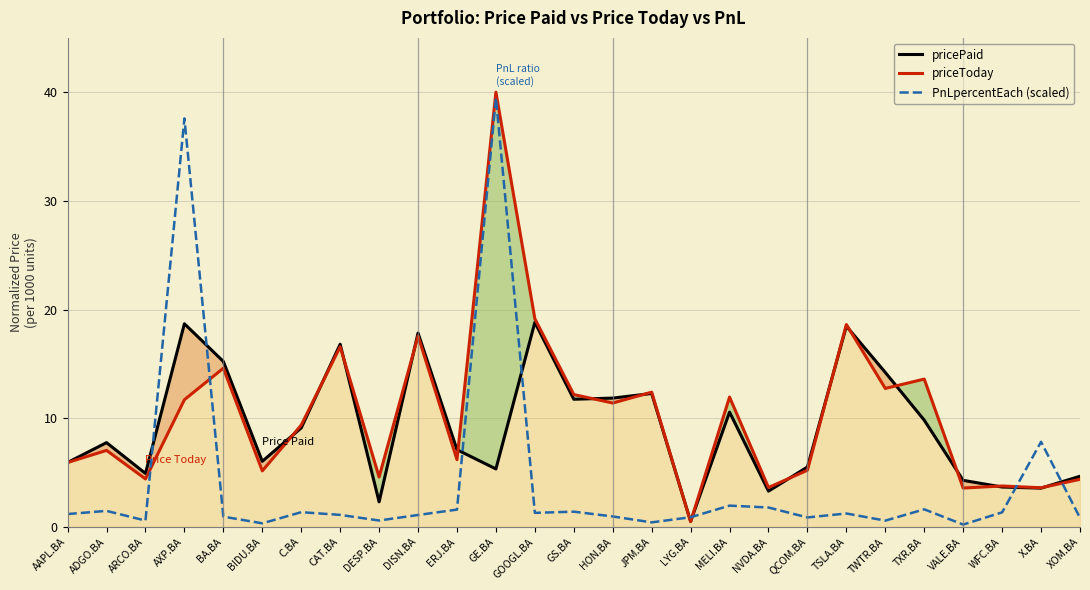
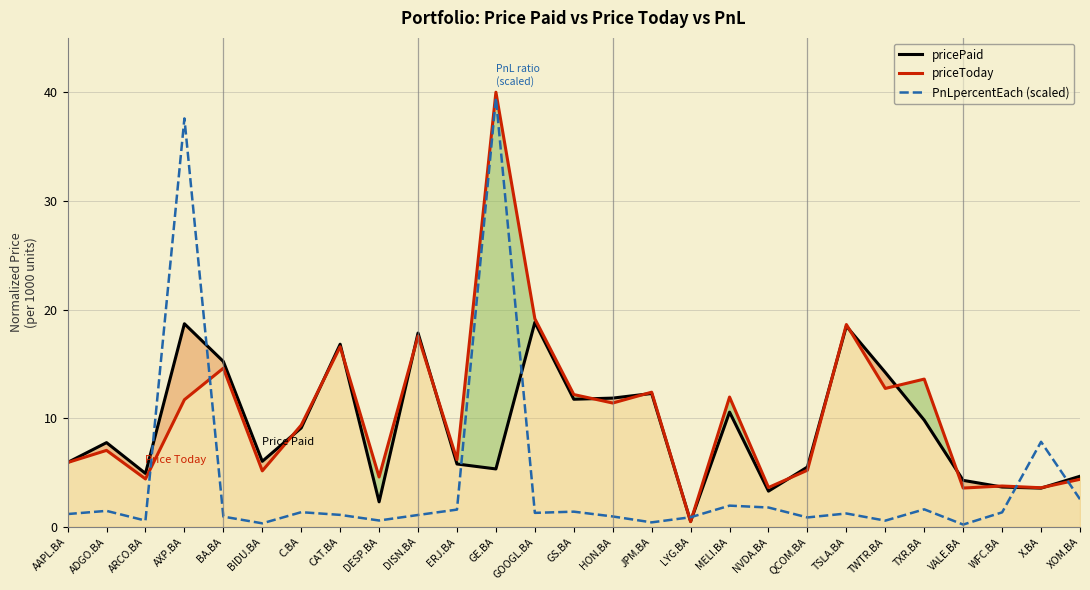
pricePaid, ERJ.BA: 7.1 -> 5.8
PnLpercentEach (scaled), XOM.BA: 0.8 -> 2.5
